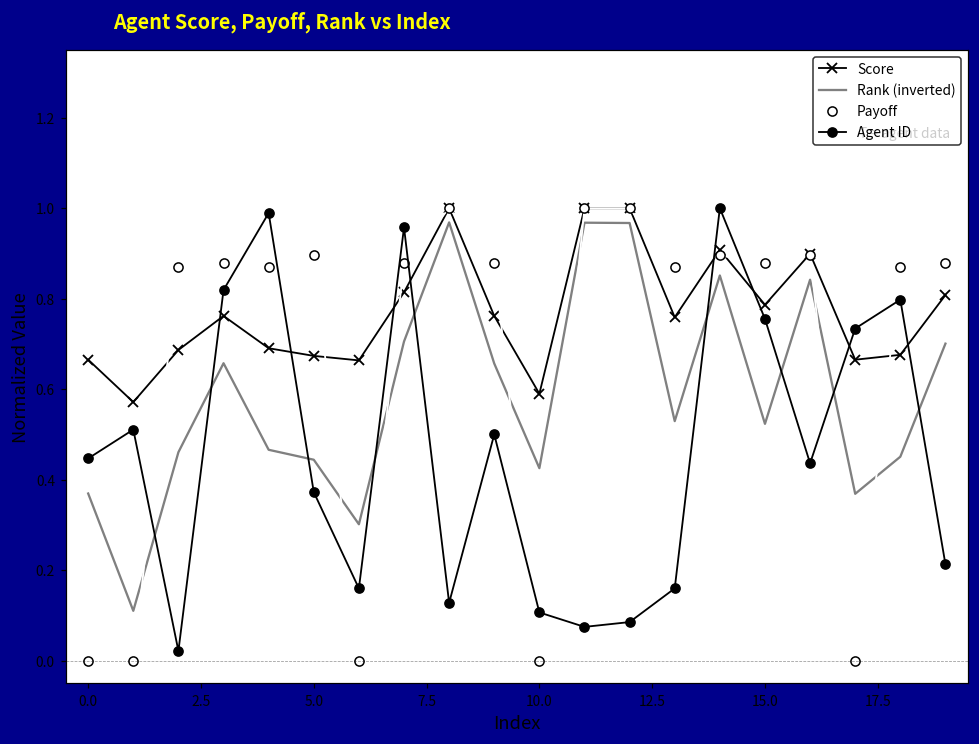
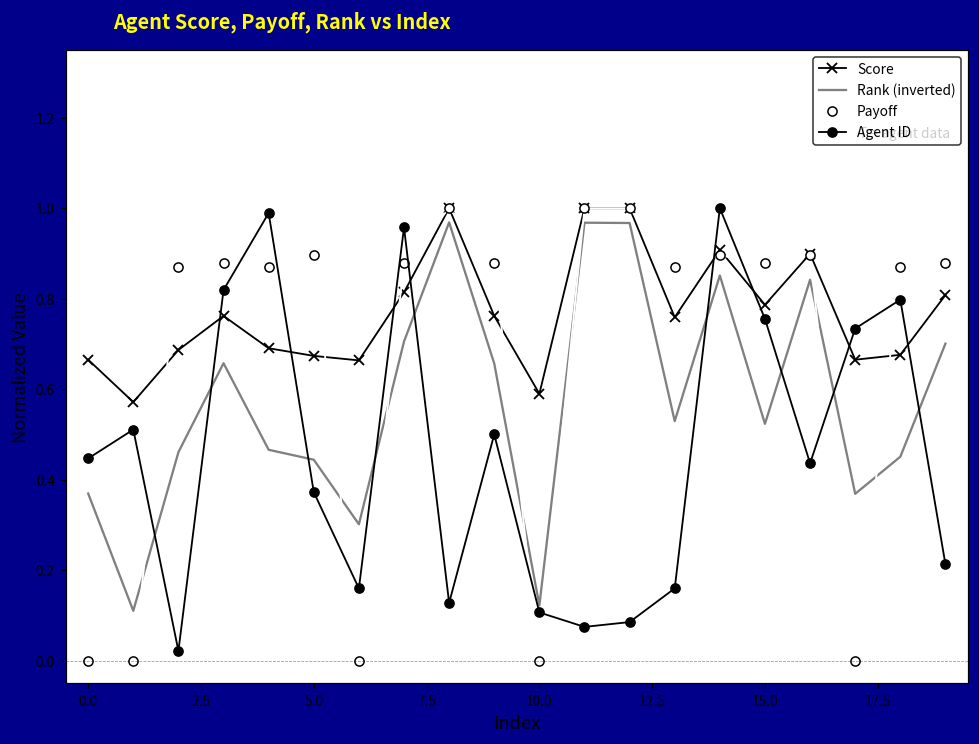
Rank (inverted), 10.0: 0.43 -> 0.12
